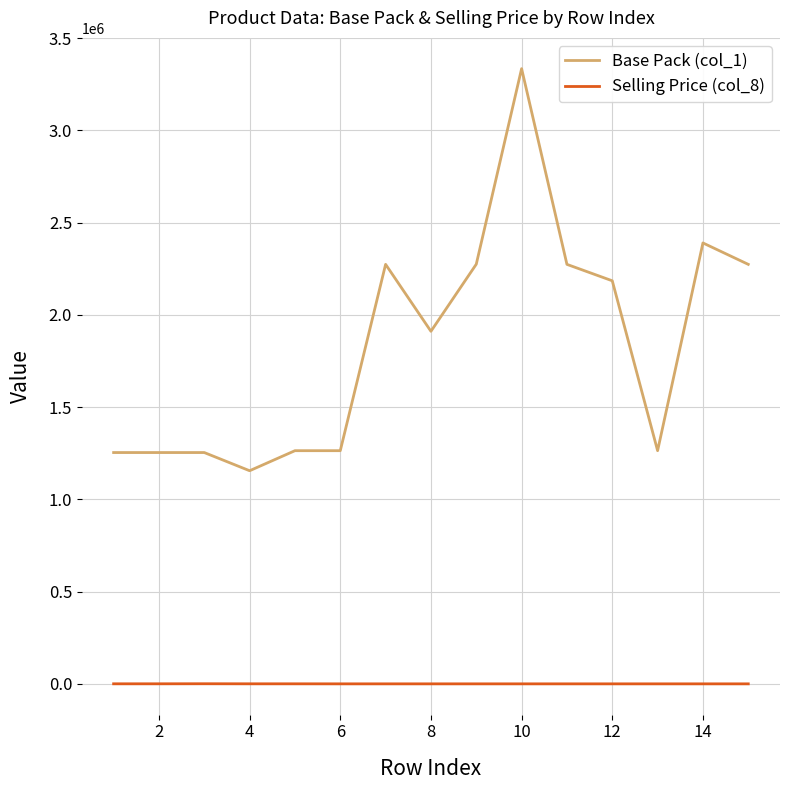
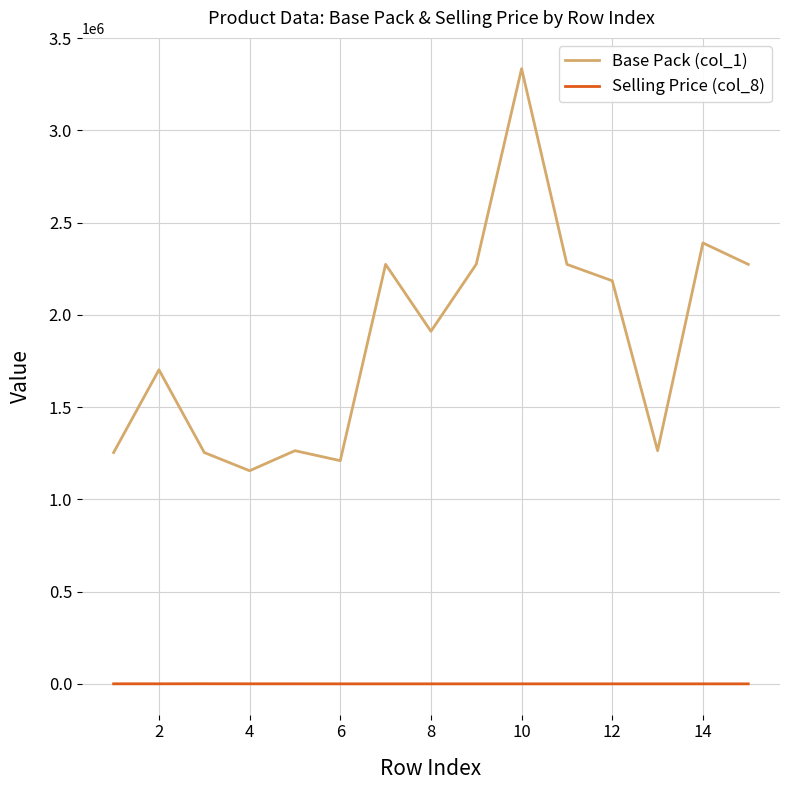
Base Pack (col_1), 2: 1250000 -> 1700000
Base Pack (col_1), 6: 1260000 -> 1210000
